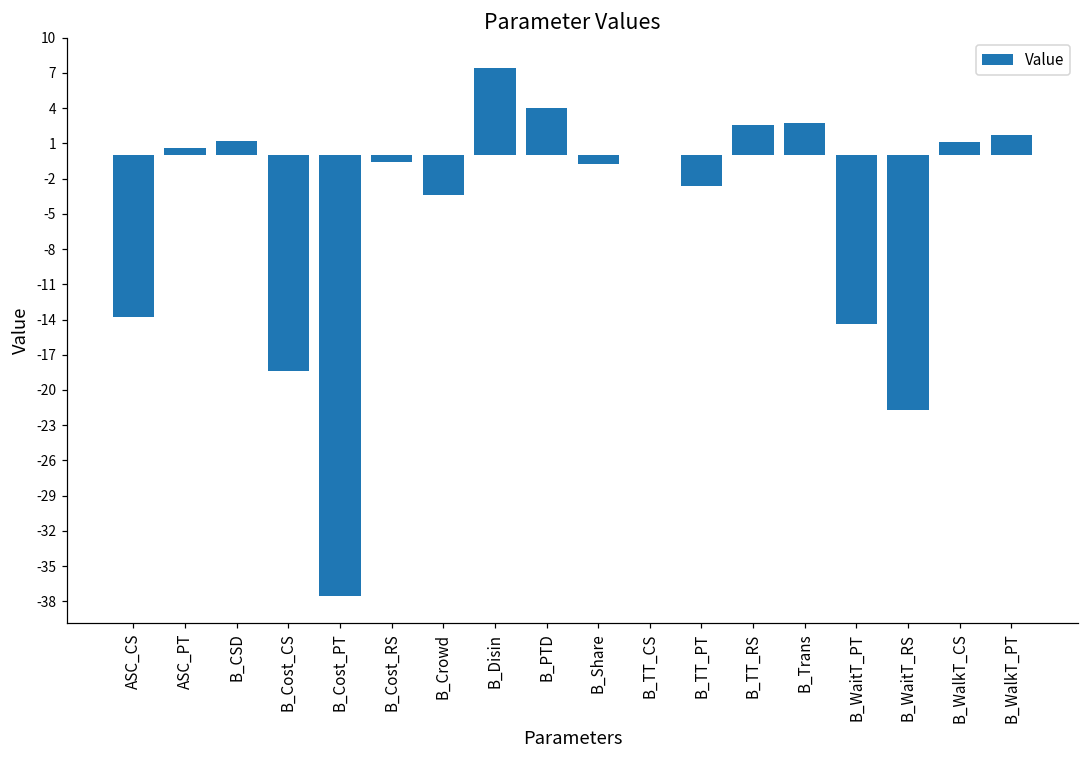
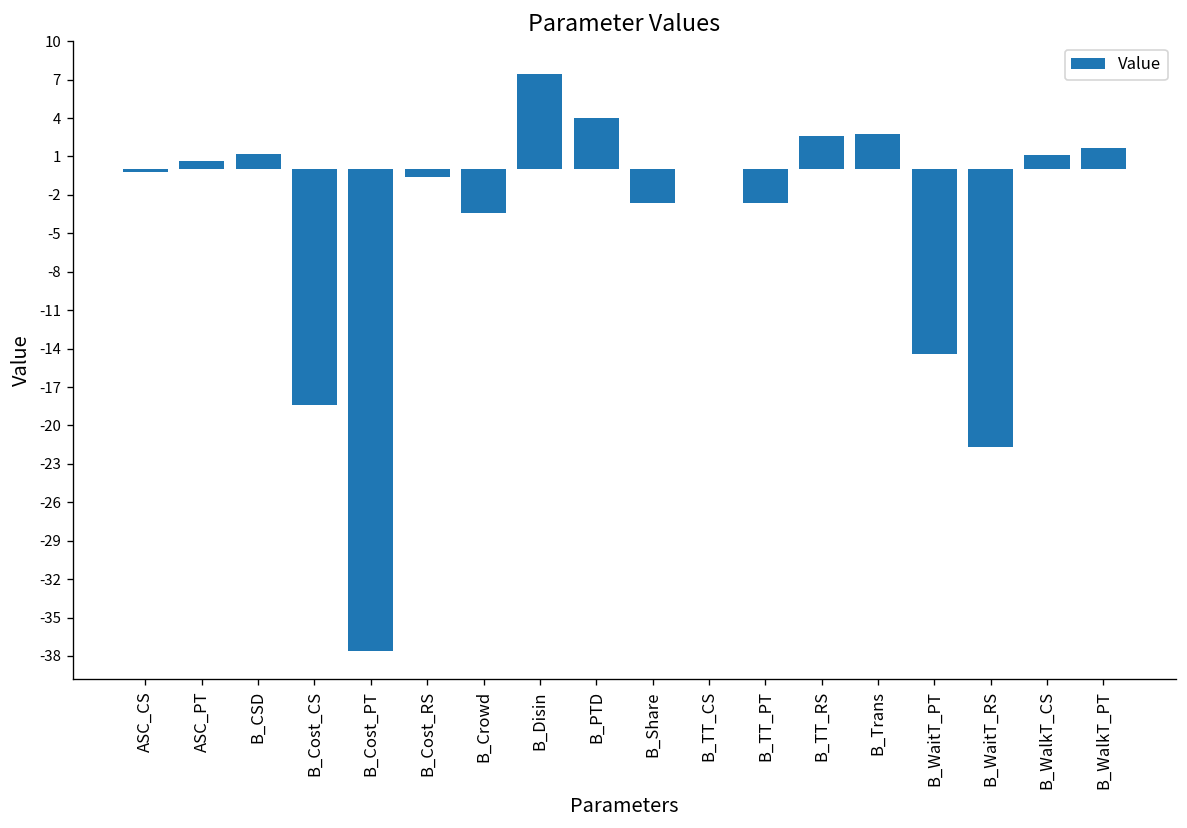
ASC_CS: -13.8 -> -0.2
B_Share: -0.8 -> -2.6
